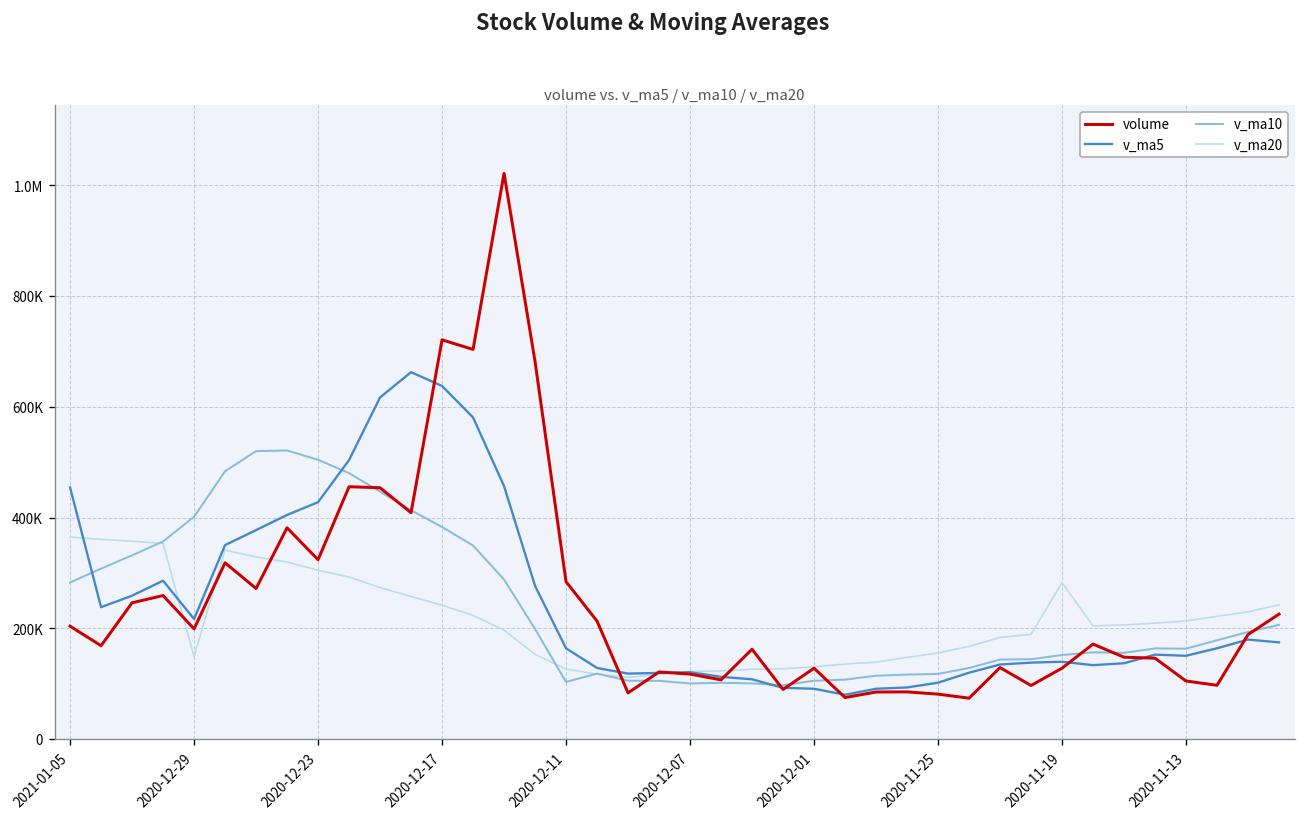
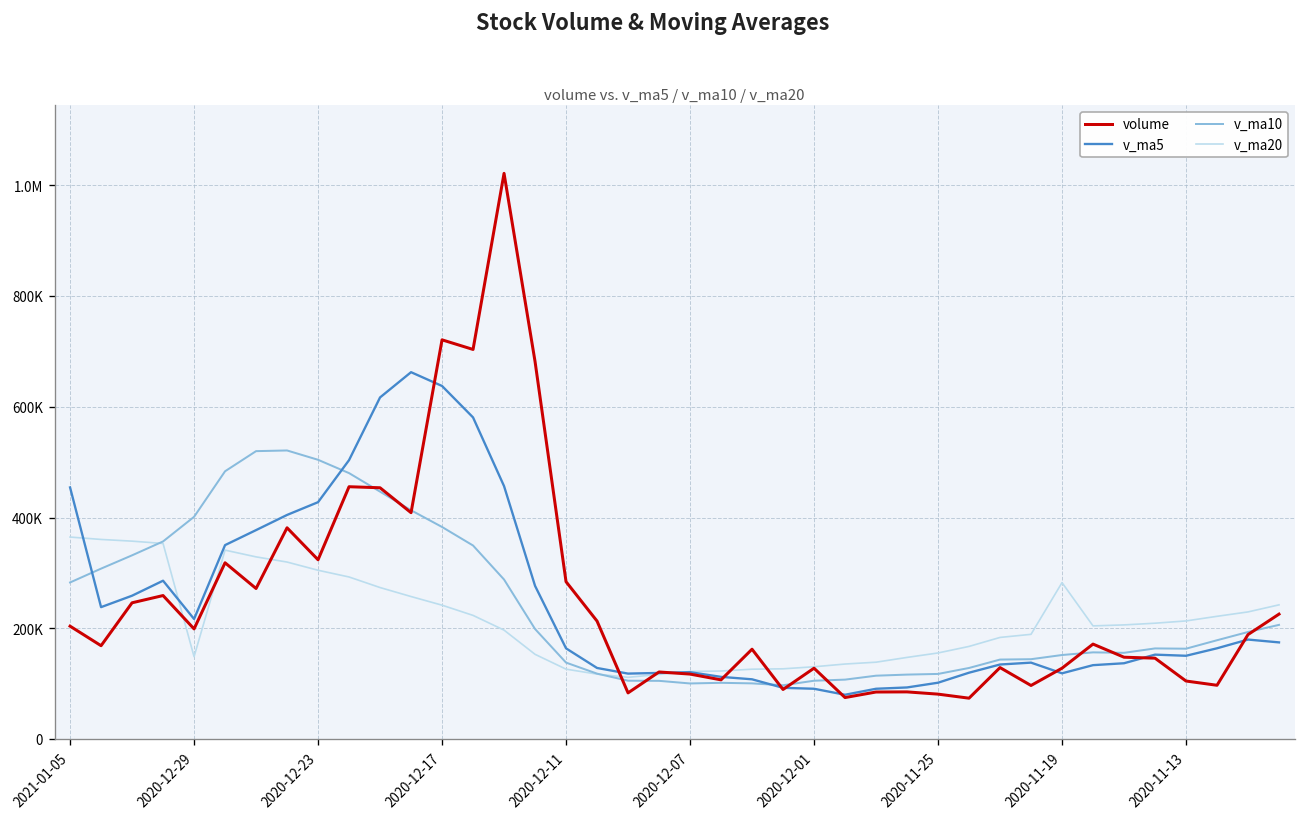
v_ma10, 2020-12-11: 100000 -> 140000
v_ma5, 2020-11-19: 140000 -> 120000
